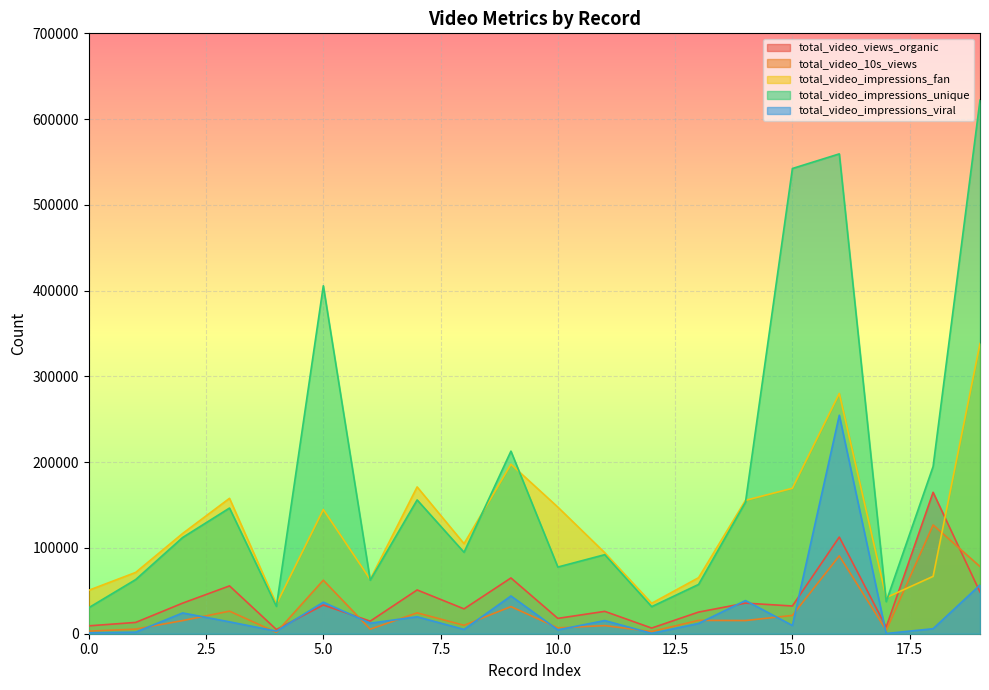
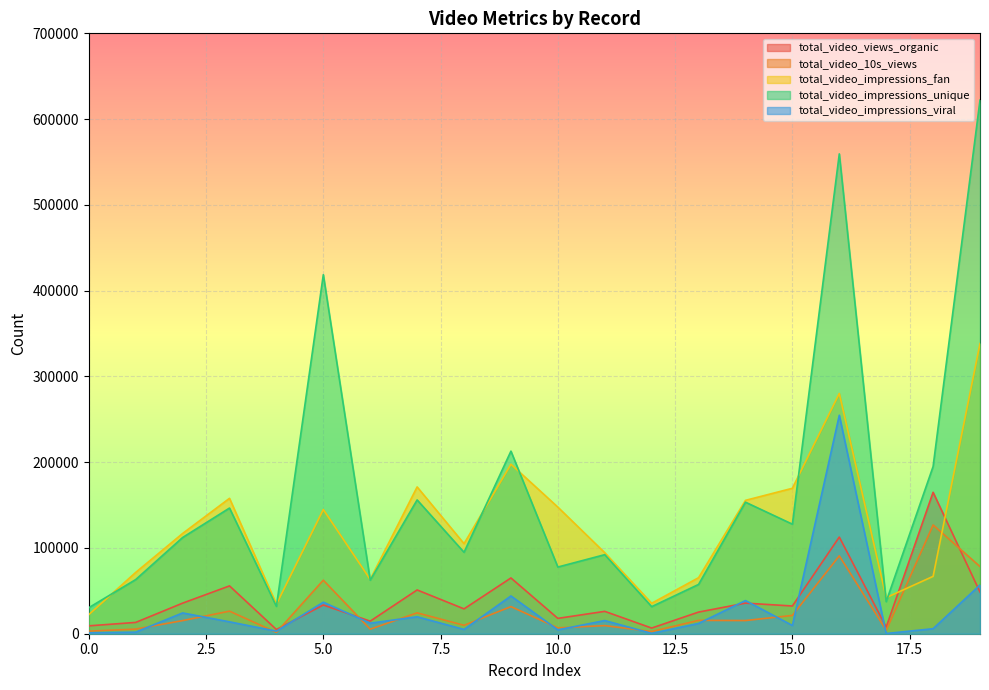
total_video_impressions_fan, 0.0: 50000 -> 20000
total_video_impressions_unique, 5.0: 410000 -> 420000
total_video_impressions_unique, 15.0: 540000 -> 130000
